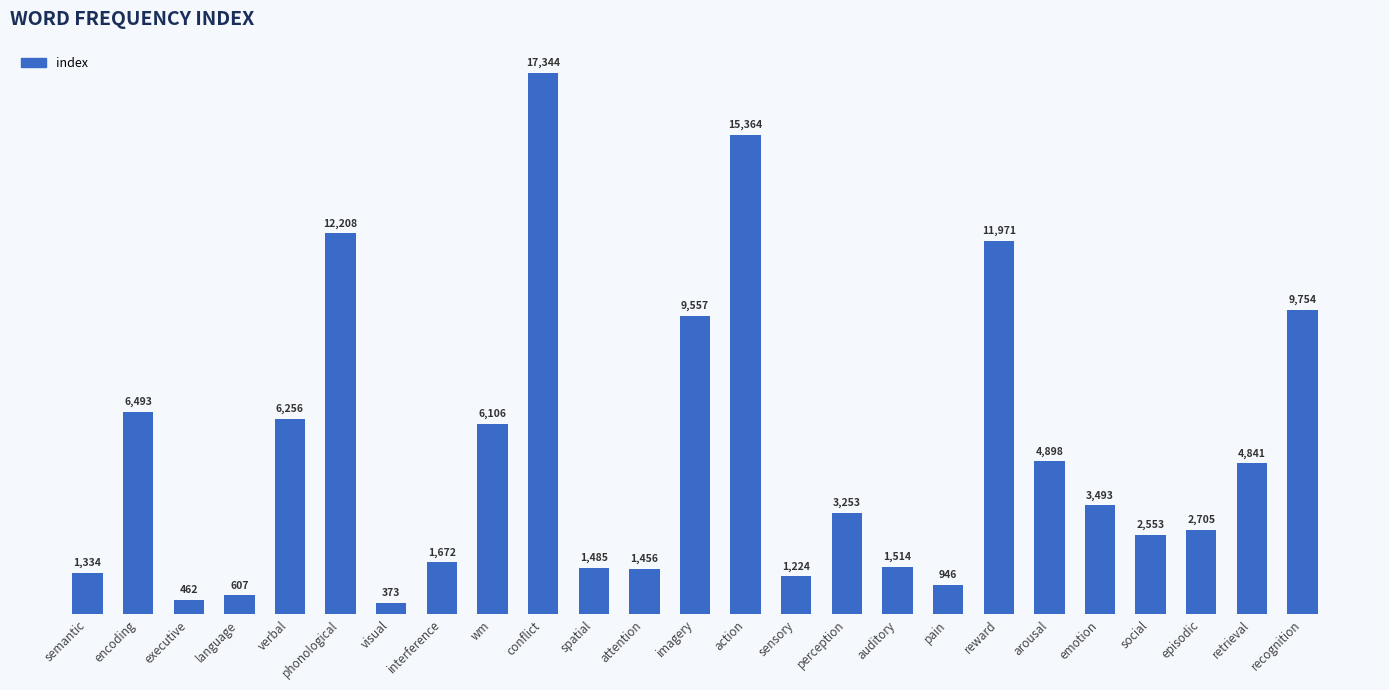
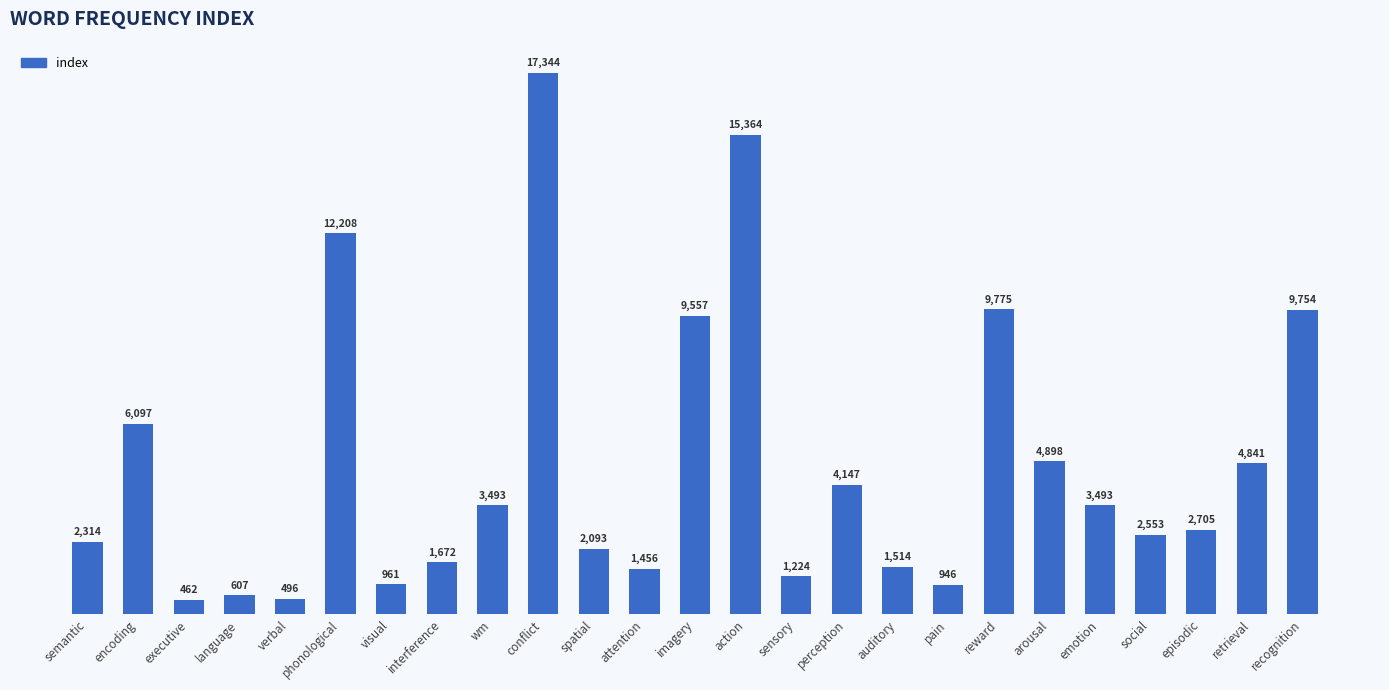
semantic: 1,334 -> 2,314
encoding: 6,493 -> 6,097
verbal: 6,256 -> 496
visual: 373 -> 961
wm: 6,106 -> 3,493
spatial: 1,485 -> 2,093
perception: 3,253 -> 4,147
reward: 11,971 -> 9,775
